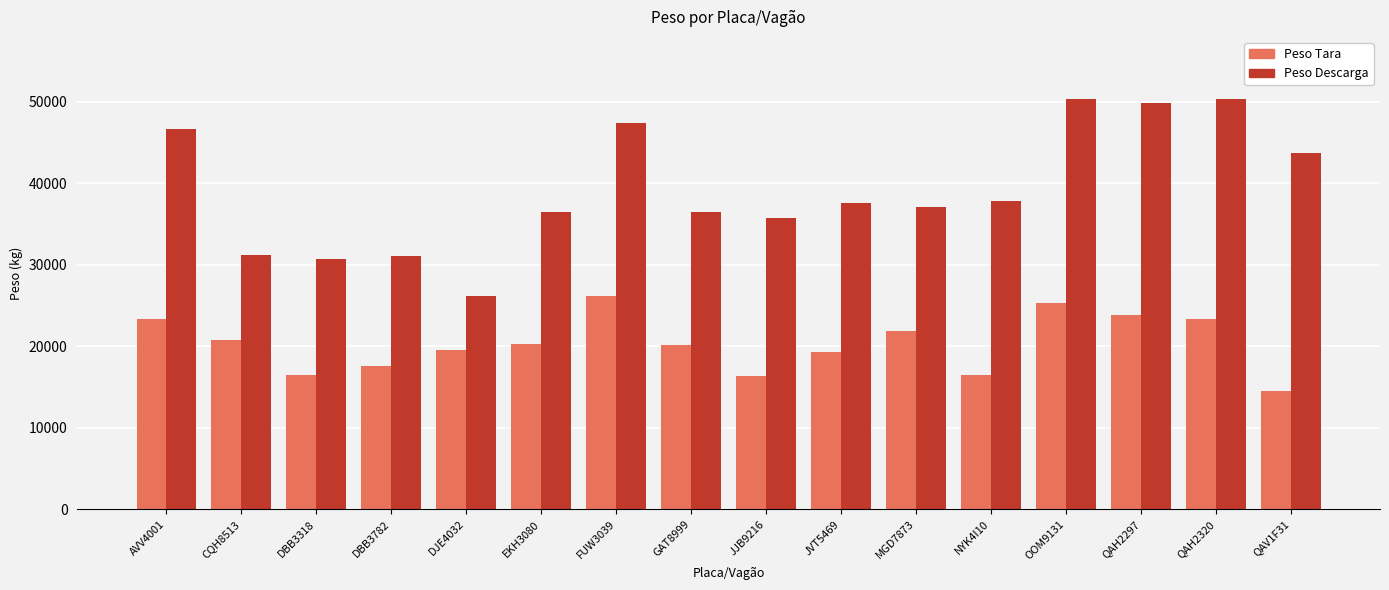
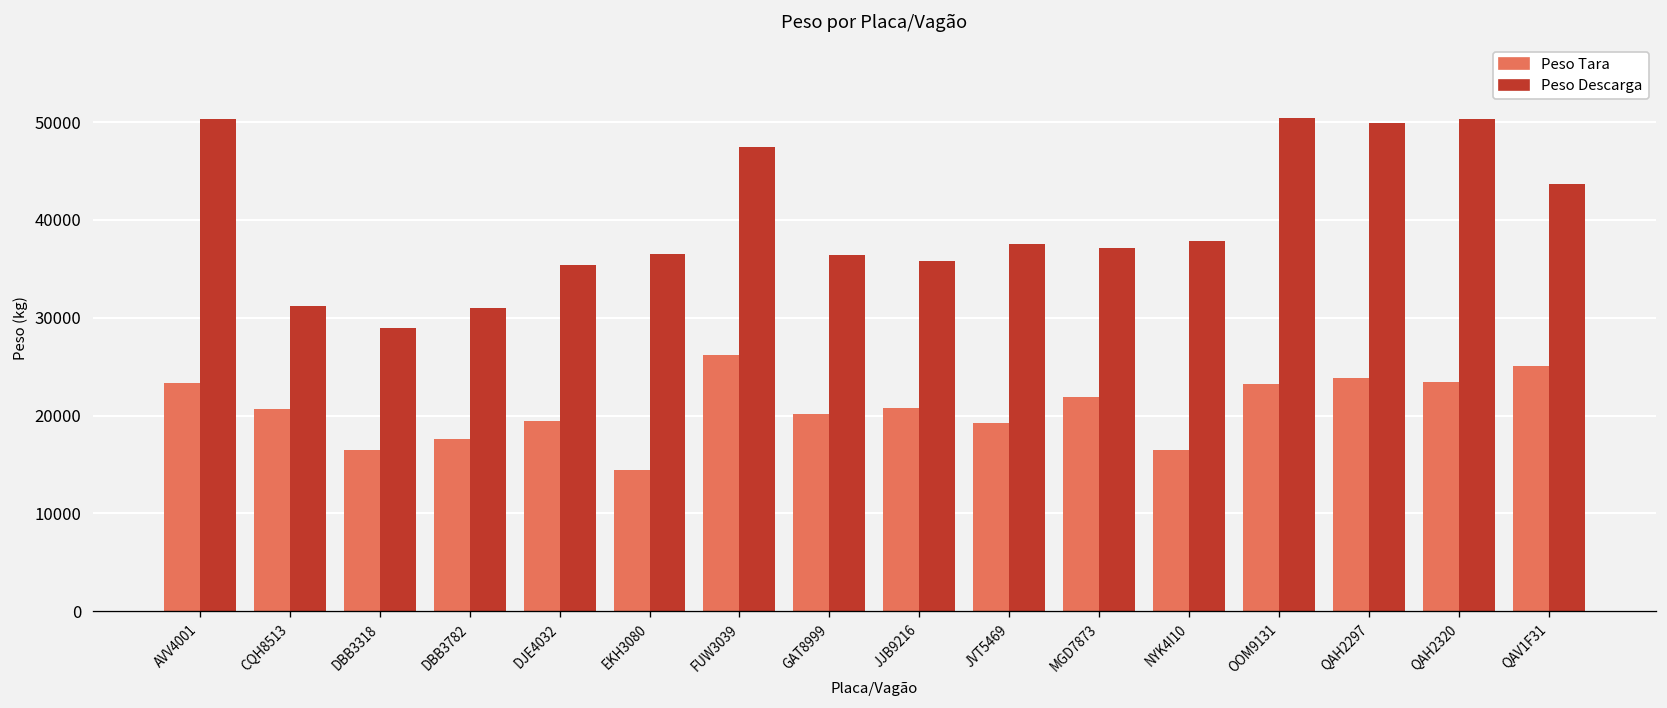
Peso Descarga, AVV4001: 47000 -> 50000
Peso Descarga, DBB3318: 31000 -> 29000
Peso Descarga, DJE4032: 26000 -> 35000
Peso Tara, EKH3080: 20000 -> 14000
Peso Tara, JJB9216: 16000 -> 21000
Peso Tara, OOM9131: 25000 -> 23000
Peso Tara, QAV1F31: 15000 -> 25000
